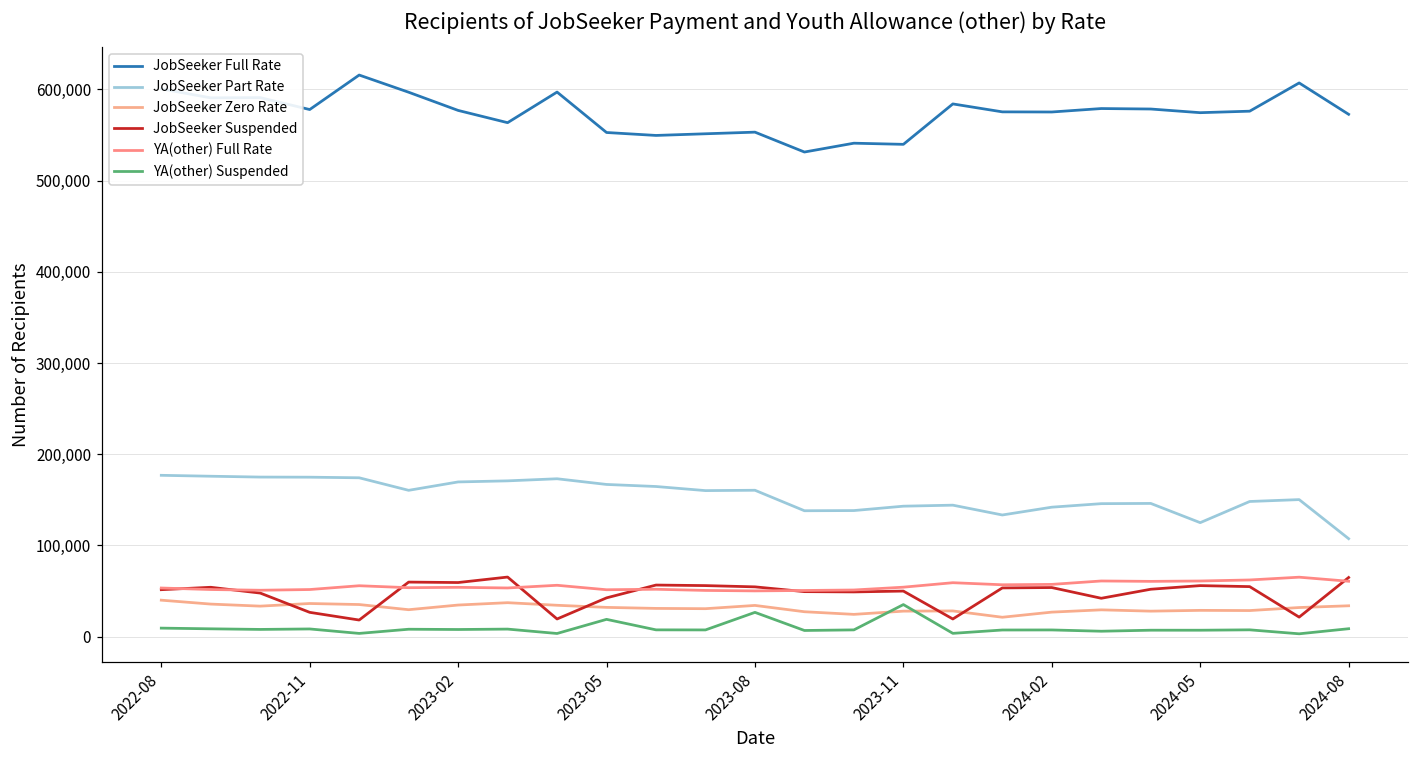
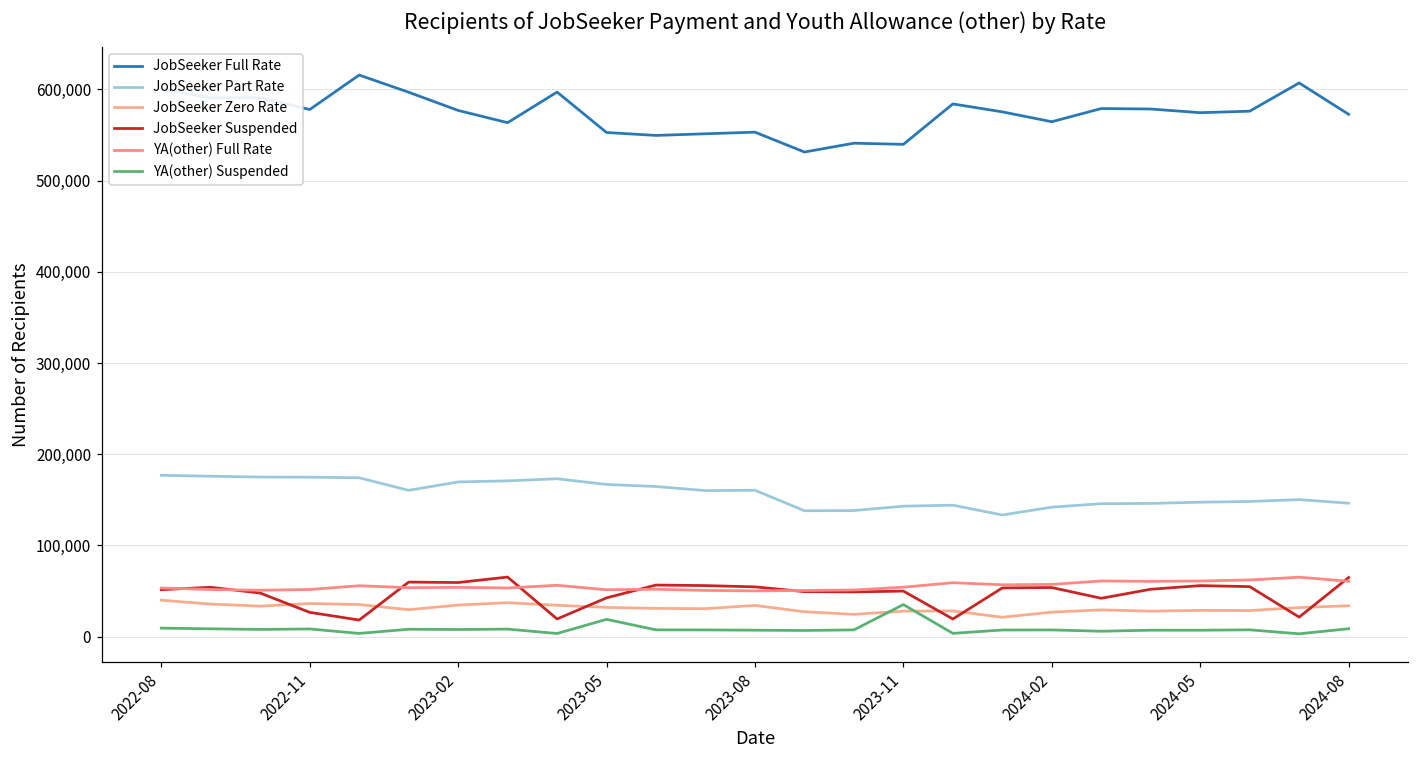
YA(other) Suspended, 2023-08: 30,000 -> 10,000
JobSeeker Full Rate, 2024-02: 580,000 -> 560,000
JobSeeker Part Rate, 2024-05: 120,000 -> 150,000
JobSeeker Part Rate, 2024-08: 110,000 -> 150,000
